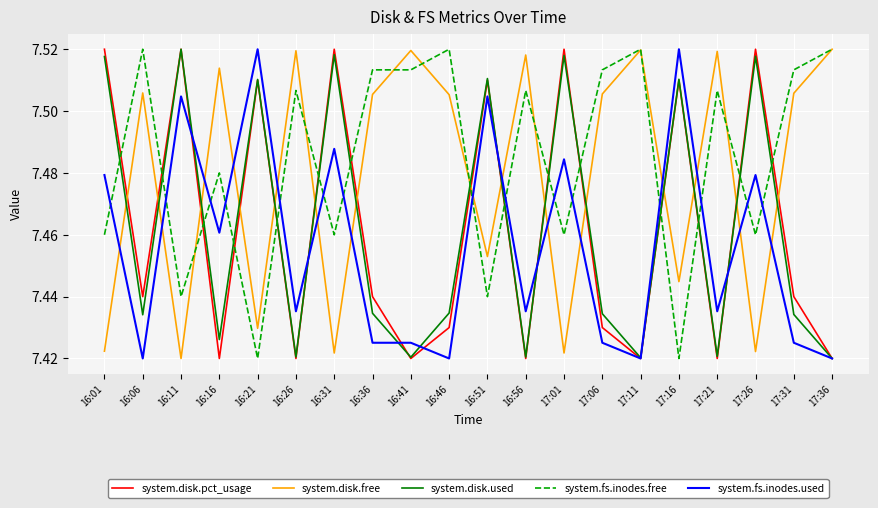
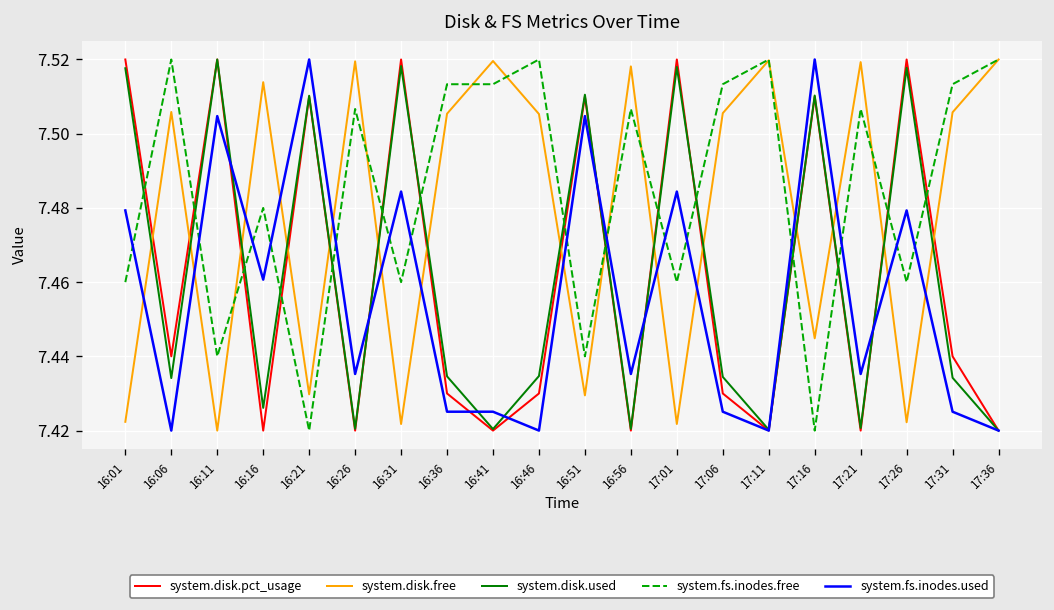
system.fs.inodes.used, 16:31: 7.488 -> 7.484
system.disk.pct_usage, 16:36: 7.44 -> 7.43
system.disk.free, 16:51: 7.453 -> 7.429
